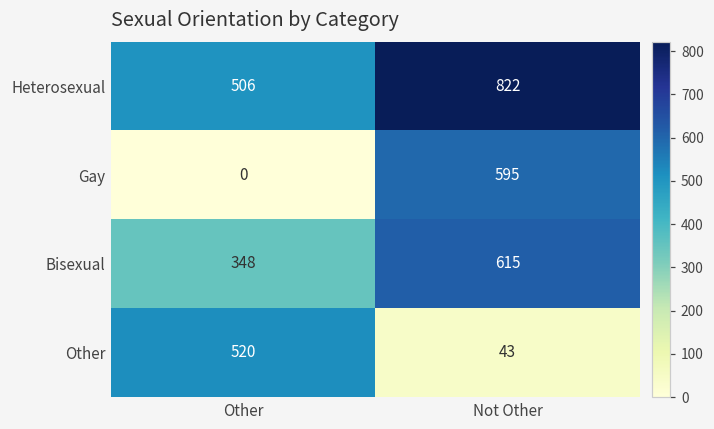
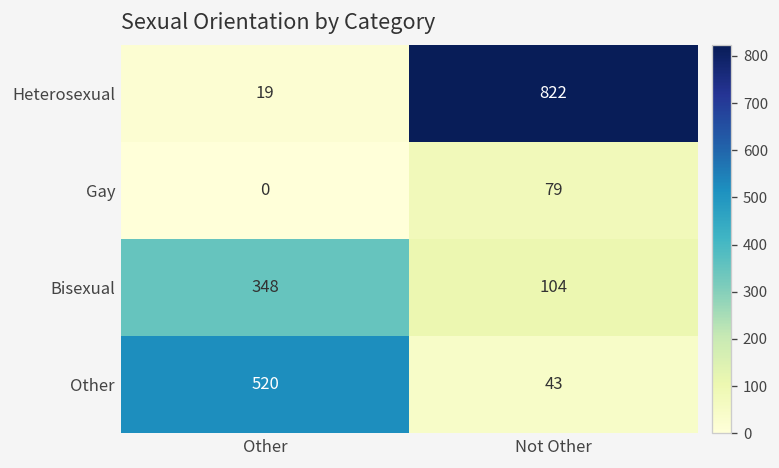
Heterosexual, Other: 506 -> 19
Gay, Not Other: 595 -> 79
Bisexual, Not Other: 615 -> 104
